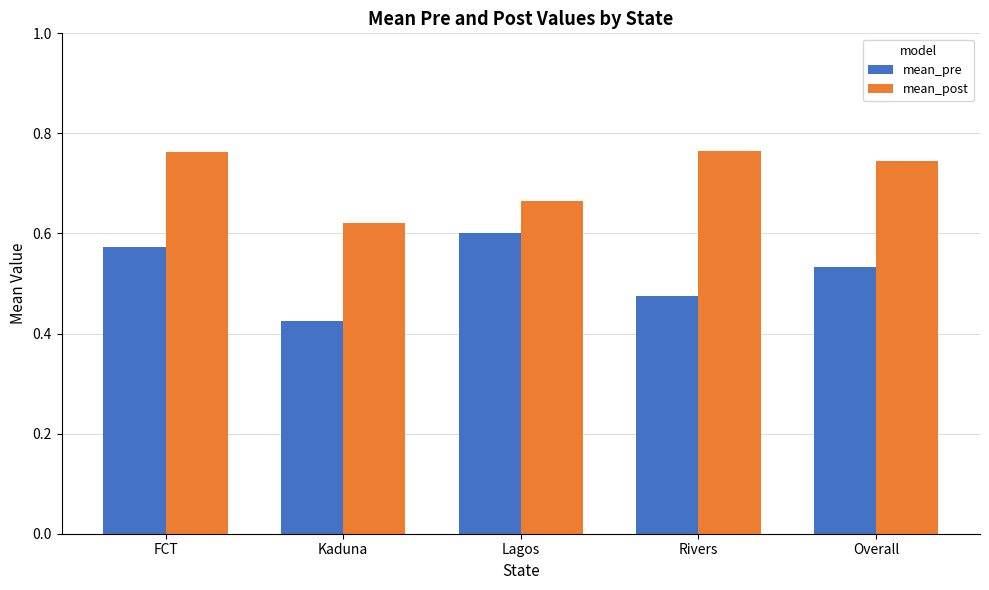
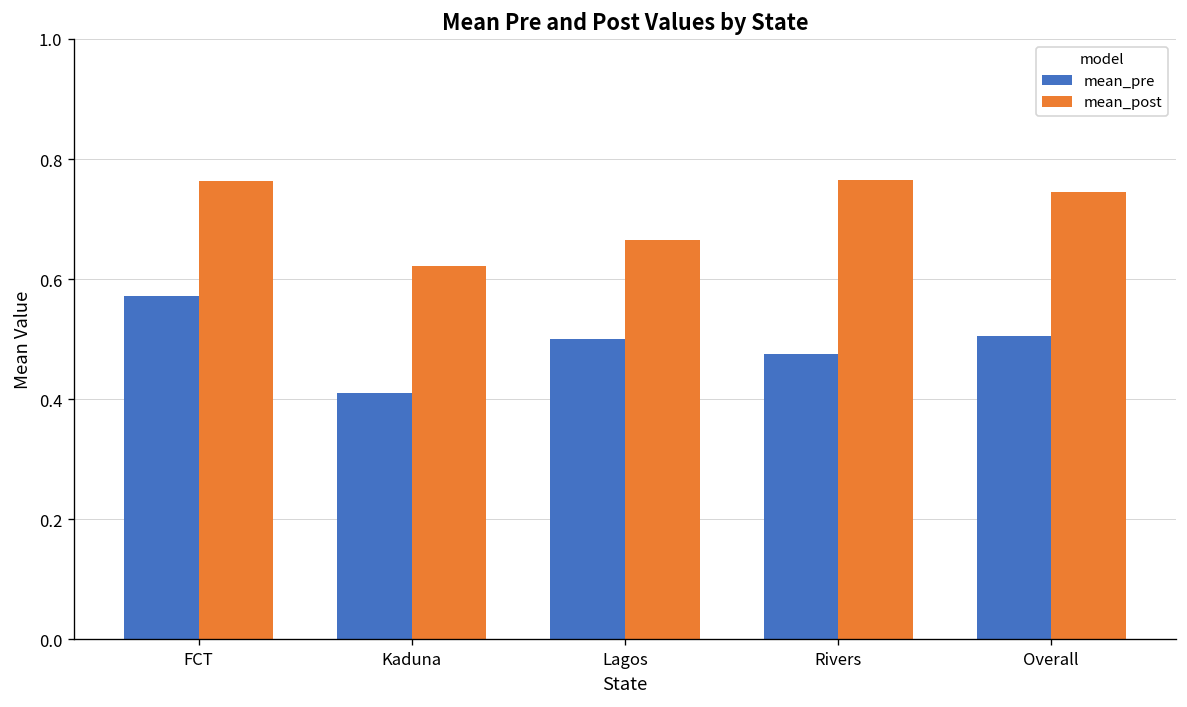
mean_pre, Kaduna: 0.43 -> 0.41
mean_pre, Lagos: 0.6 -> 0.5
mean_pre, Overall: 0.53 -> 0.51
